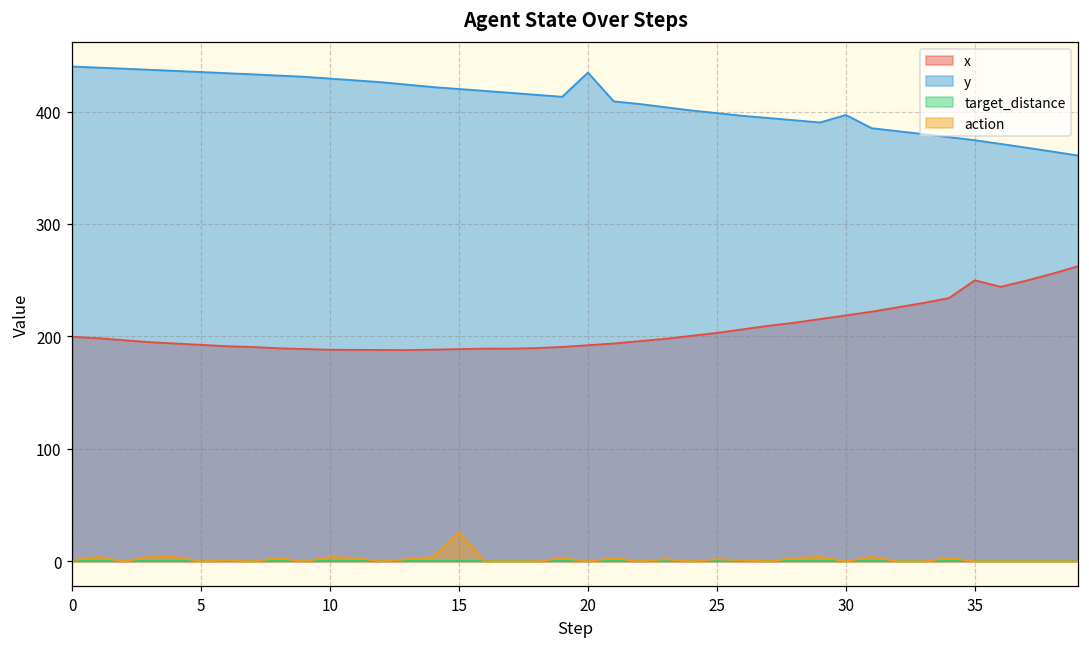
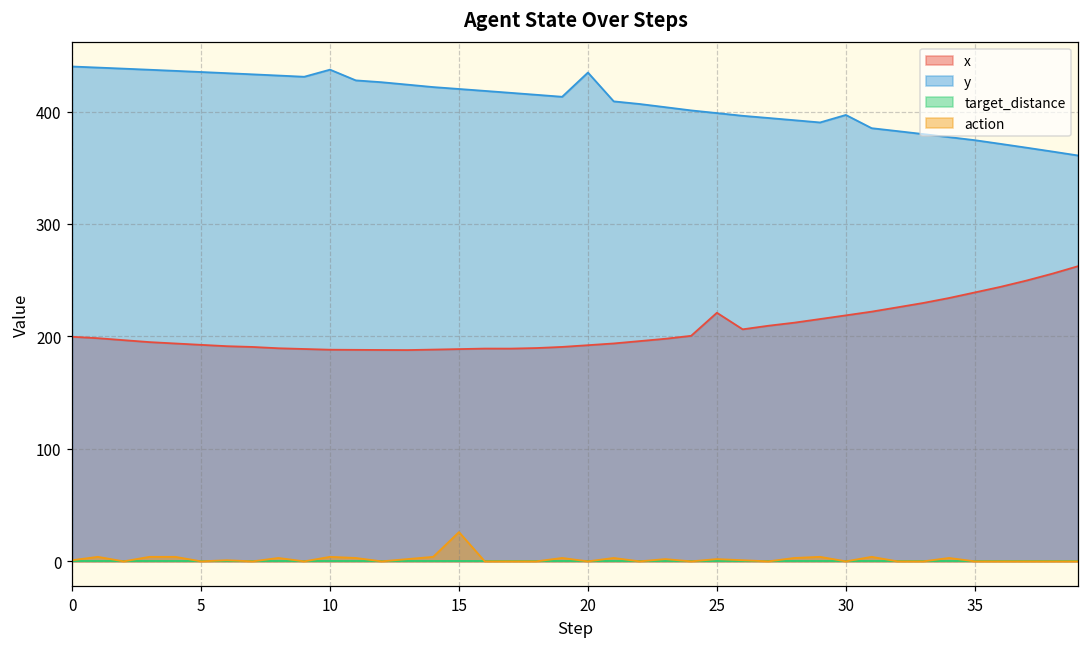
y, 10: 429 -> 437
x, 25: 203 -> 221
x, 35: 250 -> 239
